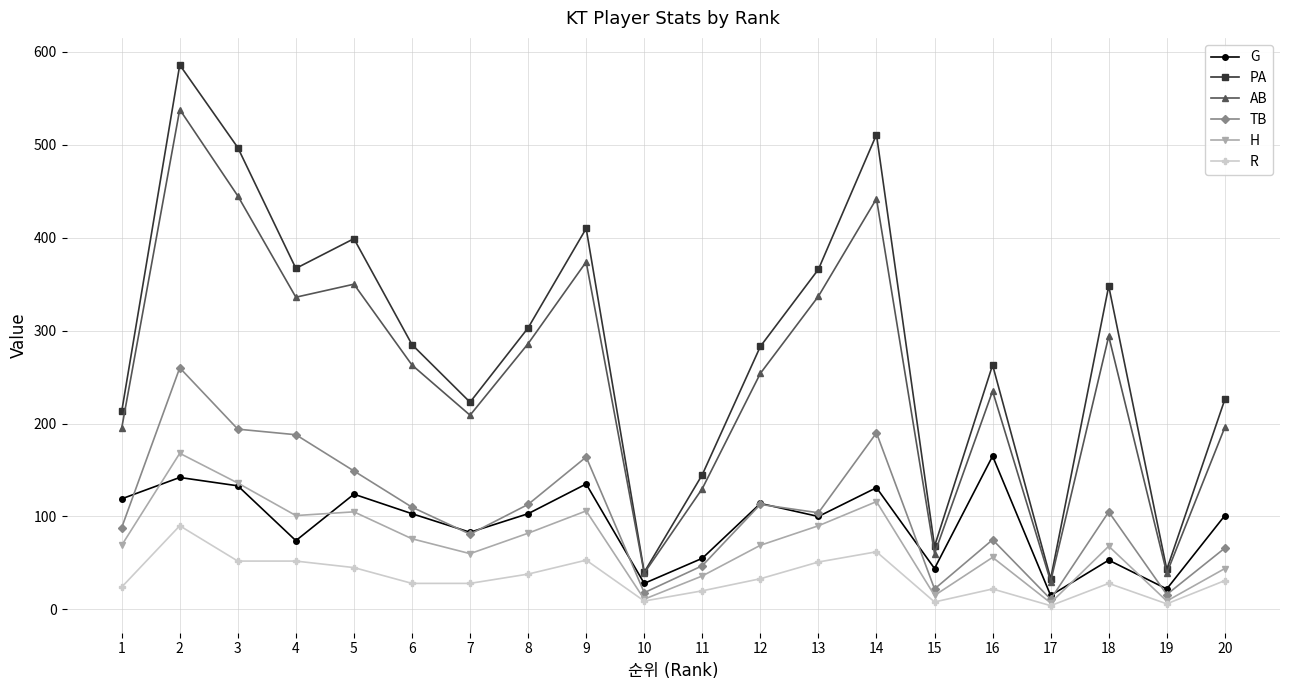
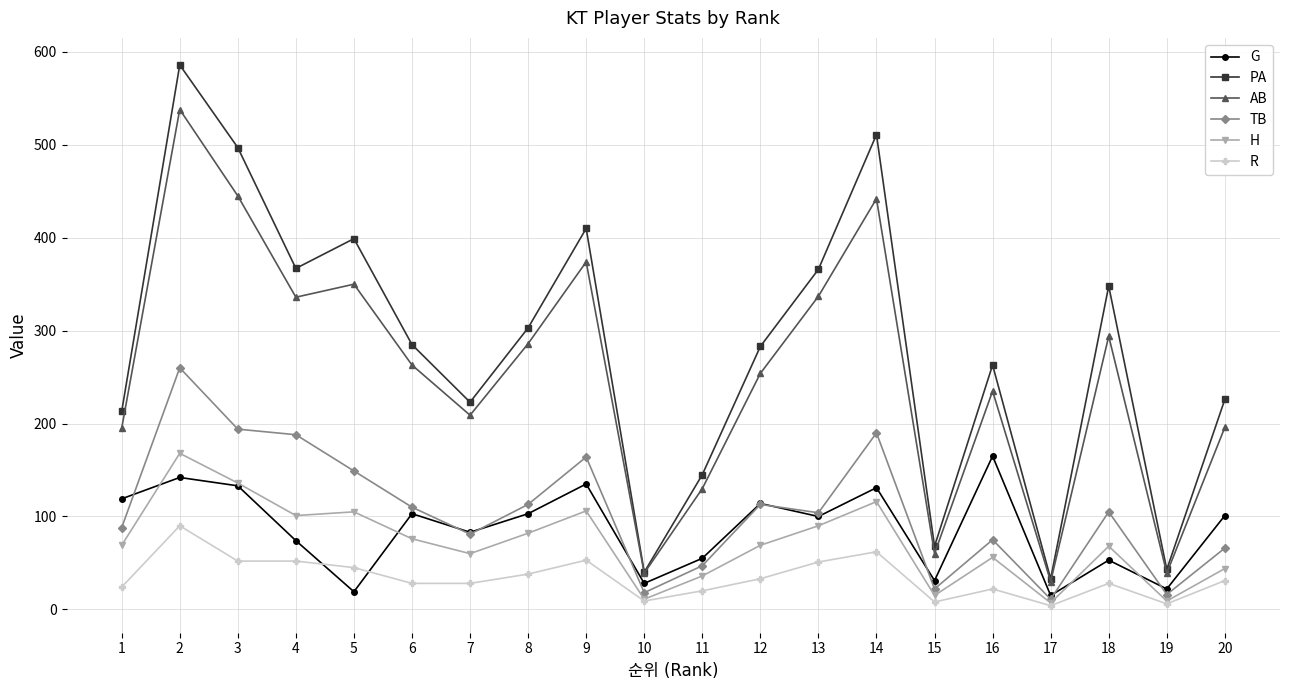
G, 5: 120 -> 20
G, 15: 40 -> 30
